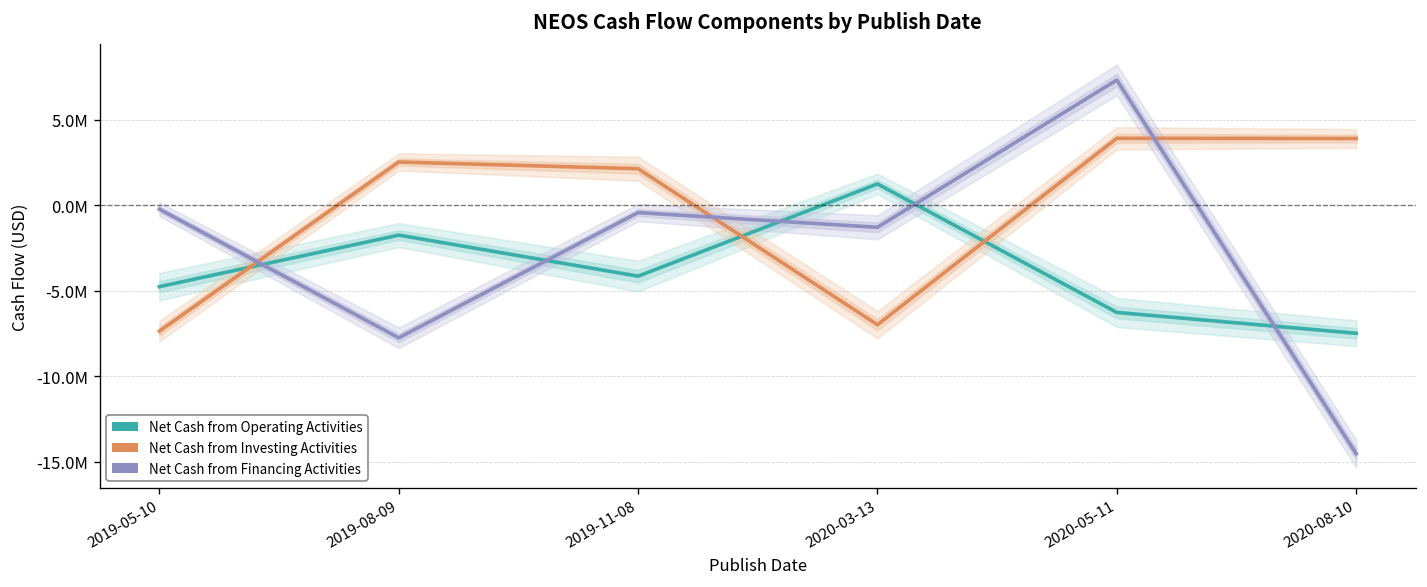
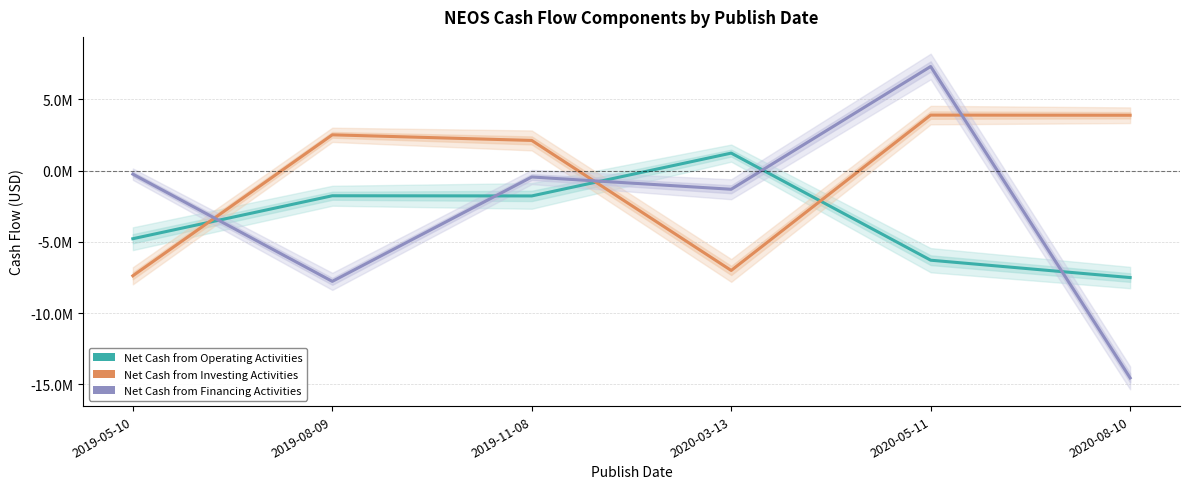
Net Cash from Operating Activities, 2019-11-08: -4200000 -> -1800000
